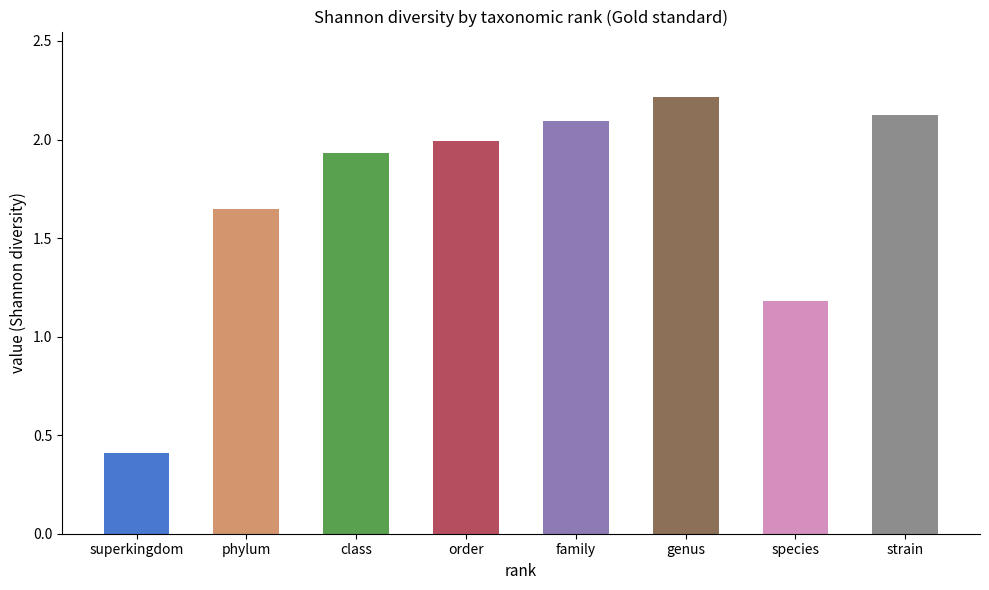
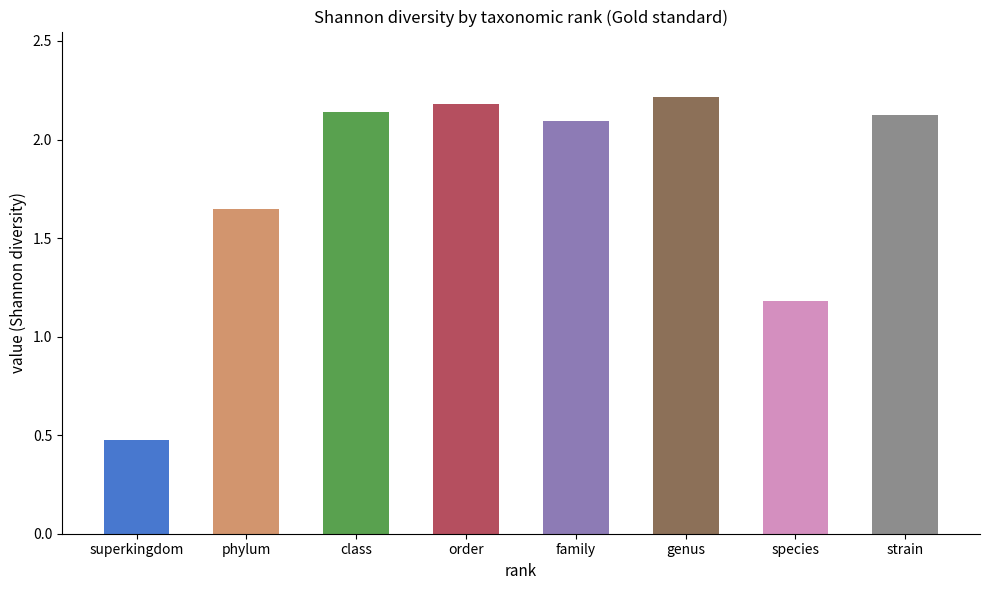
superkingdom: 0.41 -> 0.47
class: 1.93 -> 2.14
order: 1.99 -> 2.18
